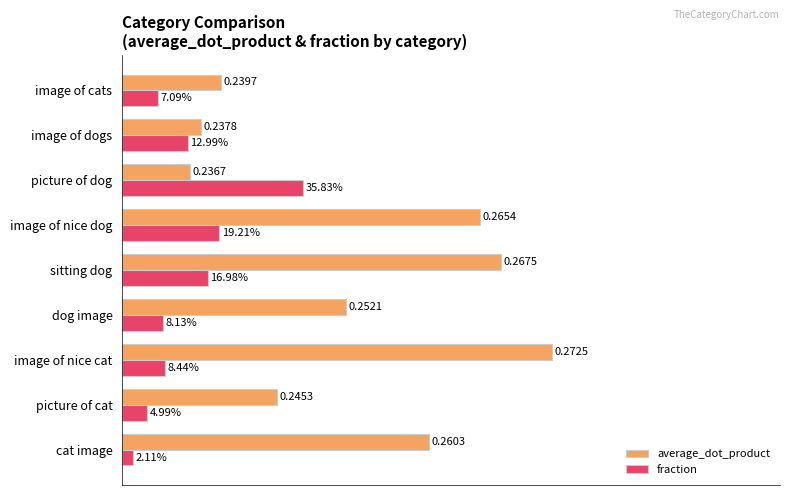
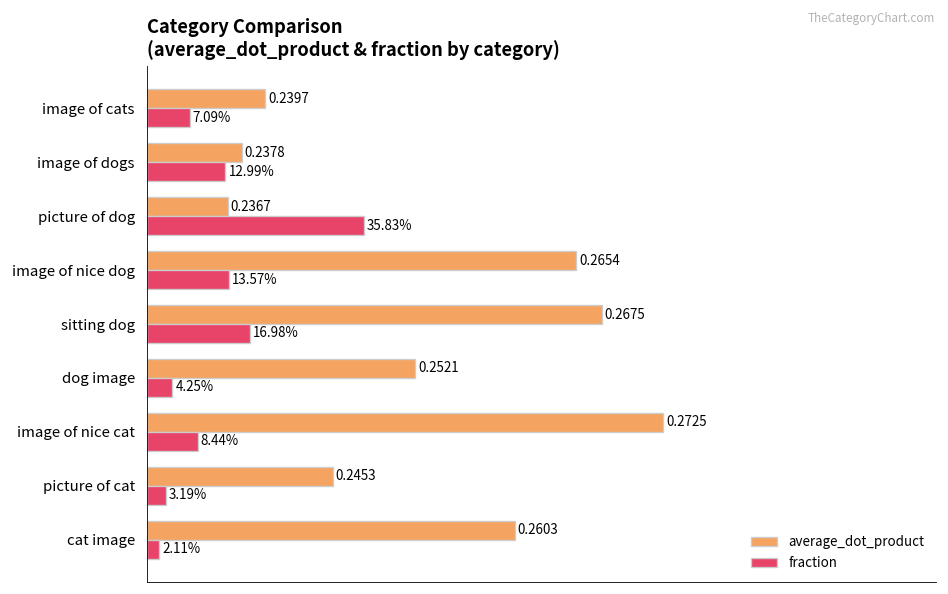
fraction, image of nice dog: 19.21% -> 13.57%
fraction, dog image: 8.13% -> 4.25%
fraction, picture of cat: 4.99% -> 3.19%
